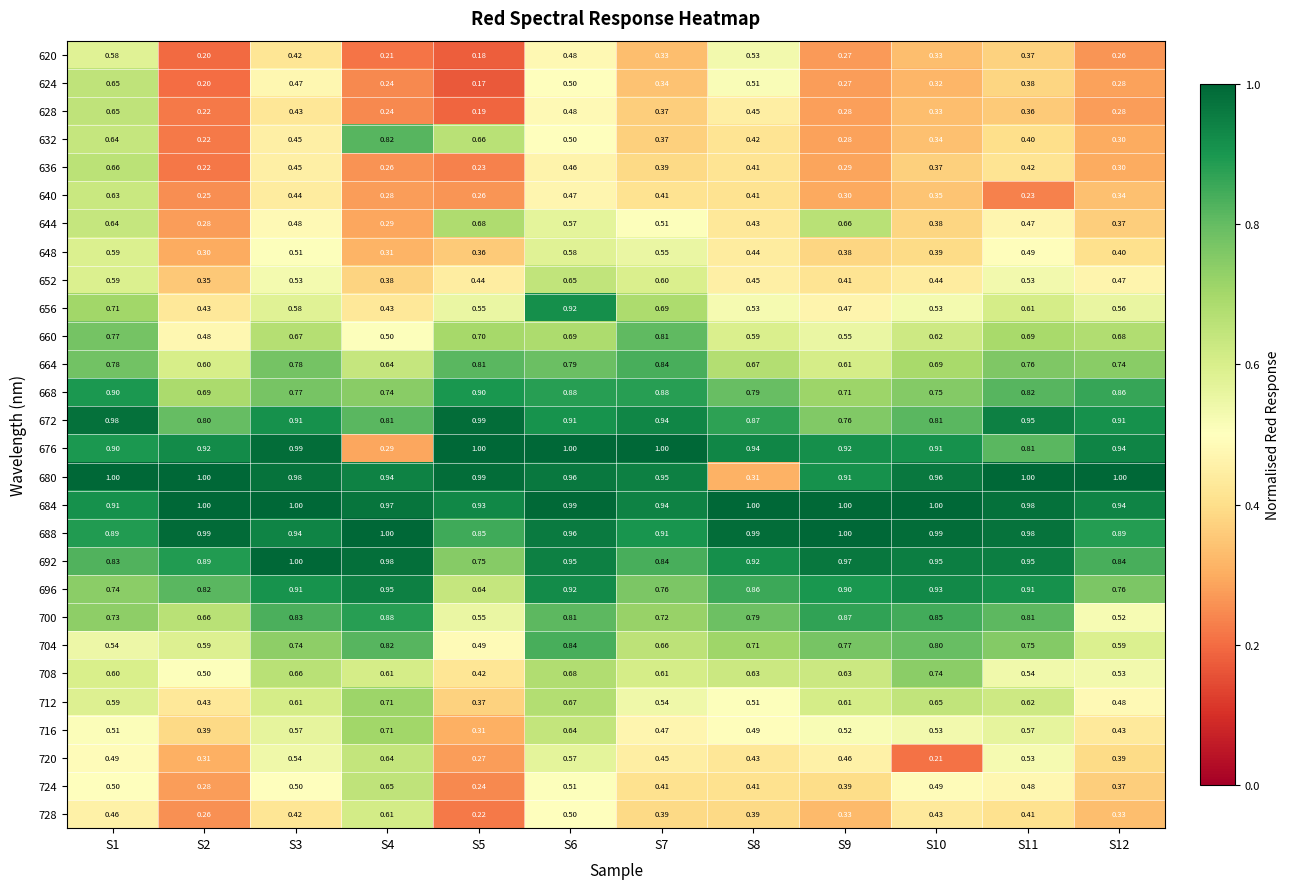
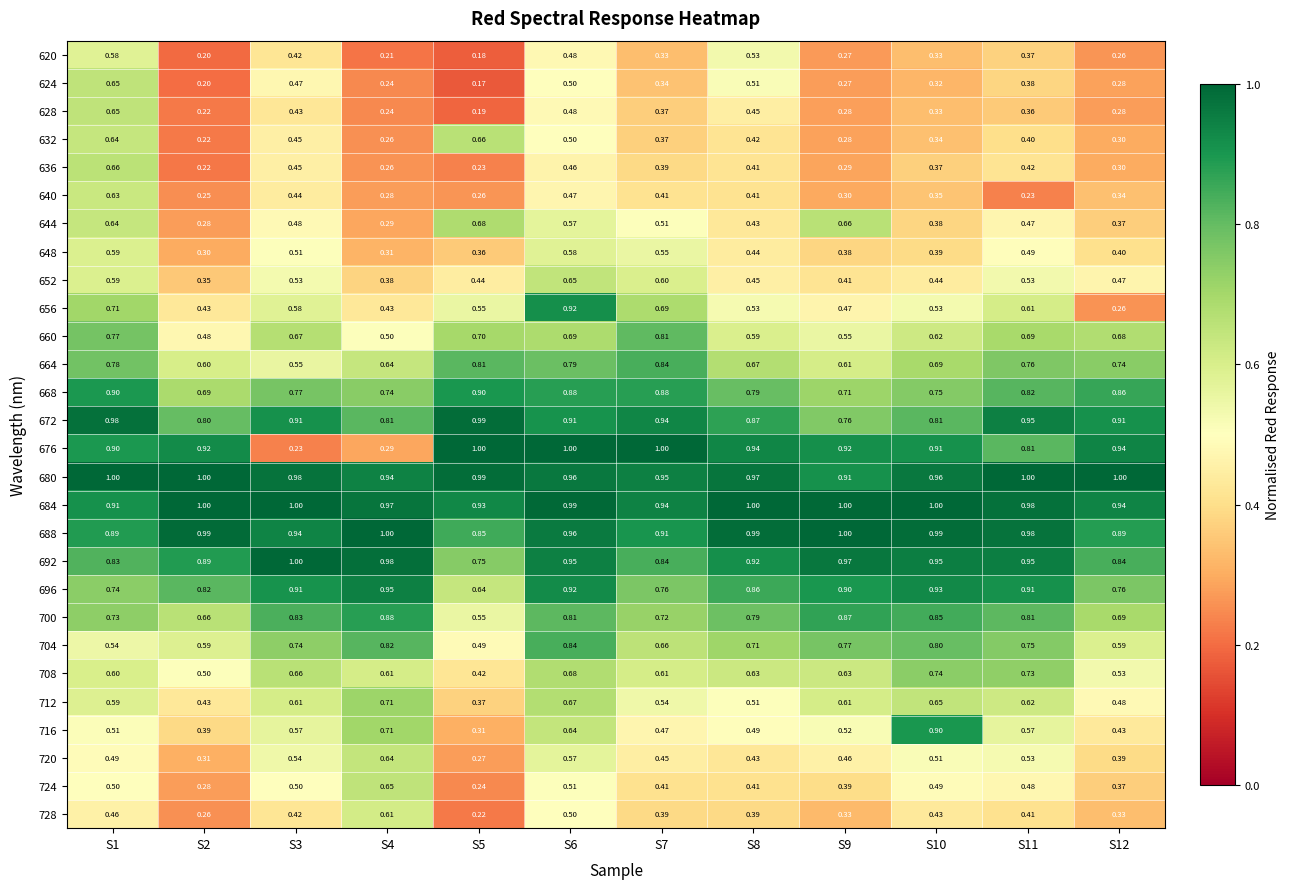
632, S4: 0.82 -> 0.26
656, S12: 0.56 -> 0.26
664, S3: 0.78 -> 0.55
676, S3: 0.99 -> 0.23
680, S8: 0.31 -> 0.97
700, S12: 0.52 -> 0.69
708, S11: 0.54 -> 0.73
716, S10: 0.53 -> 0.90
720, S10: 0.21 -> 0.51
